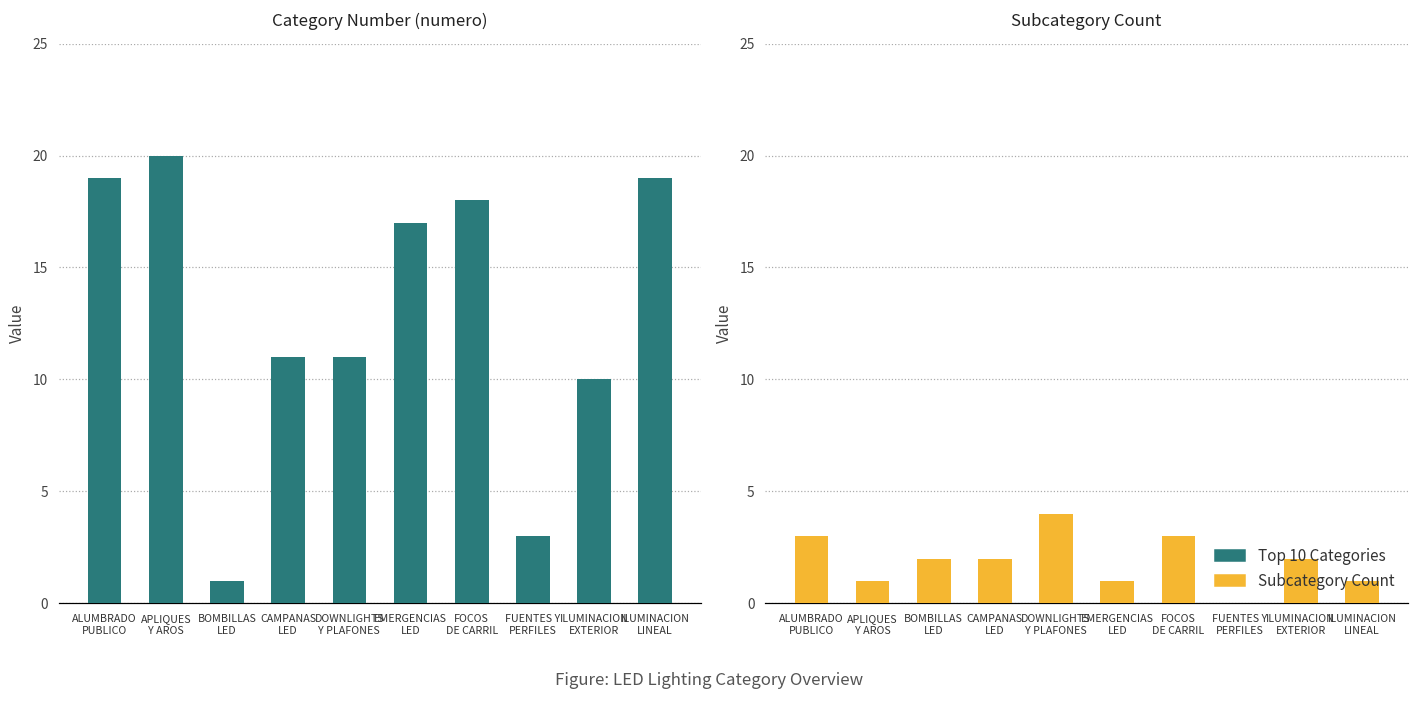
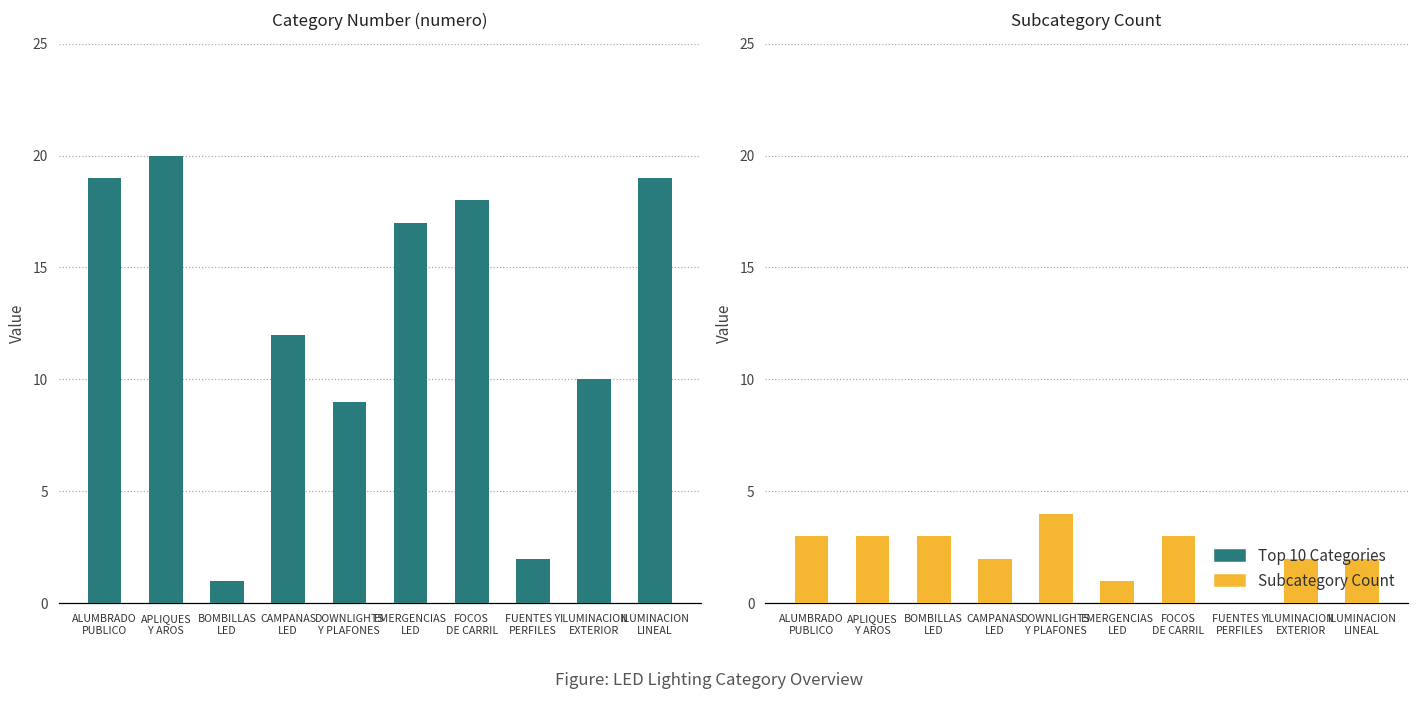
Category Number (numero), CAMPANAS LED: 11 -> 12
Category Number (numero), DOWNLIGHTS Y PLAFONES: 11 -> 9
Category Number (numero), FUENTES Y PERFILES: 3 -> 2
Subcategory Count, APLIQUES Y AROS: 1 -> 3
Subcategory Count, BOMBILLAS LED: 2 -> 3
Subcategory Count, ILUMINACION LINEAL: 1 -> 2
